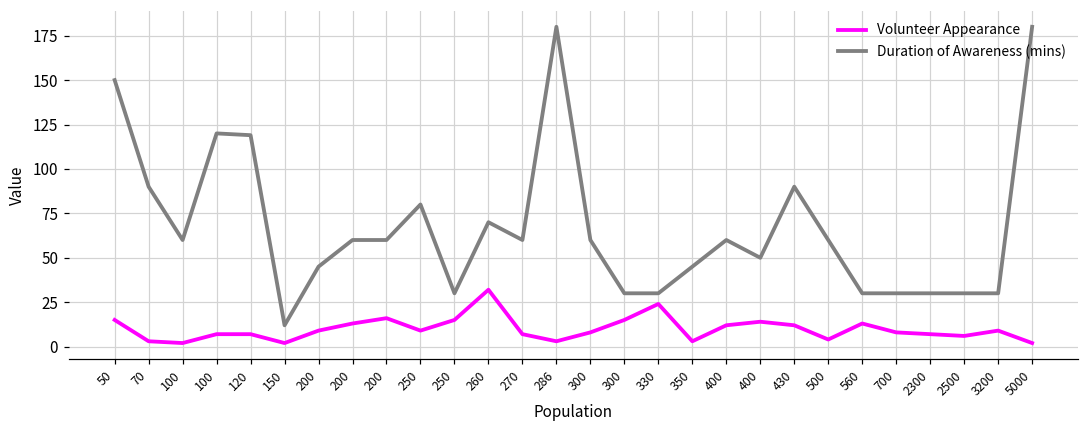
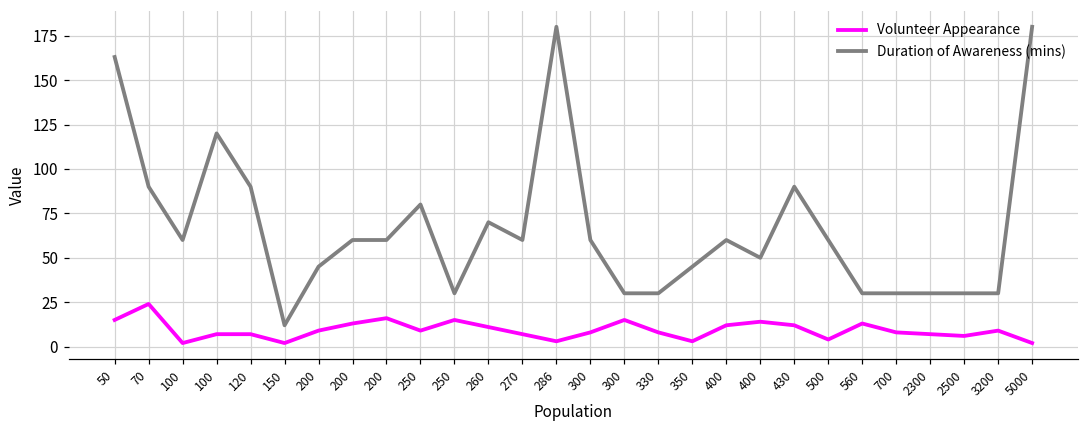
Duration of Awareness (mins), 50: 150 -> 163
Volunteer Appearance, 70: 3 -> 24
Duration of Awareness (mins), 120: 119 -> 90
Volunteer Appearance, 260: 32 -> 11
Volunteer Appearance, 330: 24 -> 8
